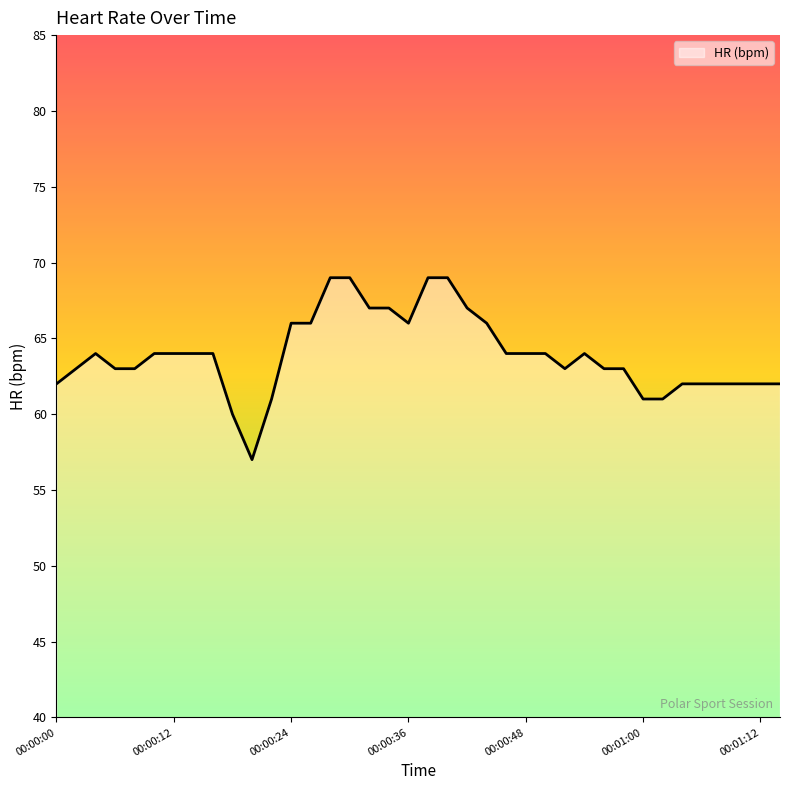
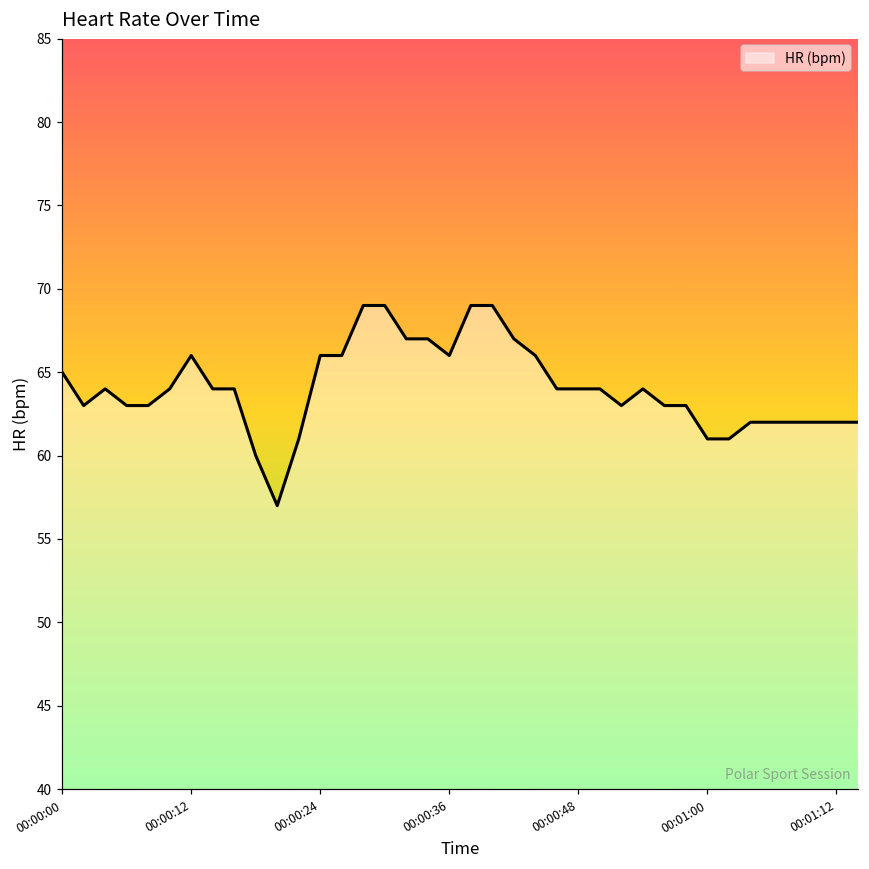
00:00:00: 62 -> 65
00:00:12: 64 -> 66
